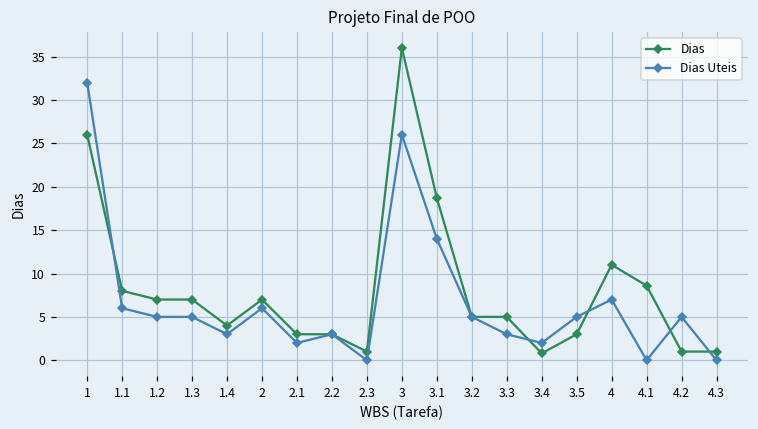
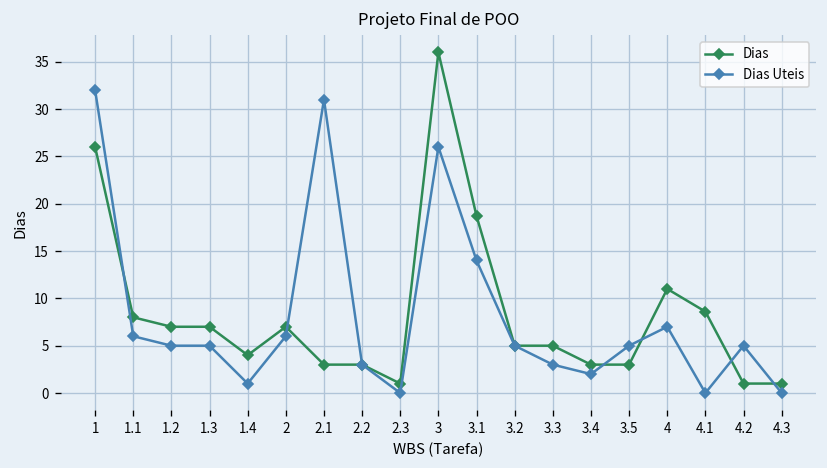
Dias Uteis, 1.4: 3 -> 1
Dias Uteis, 2.1: 2 -> 31
Dias, 3.4: 1 -> 3
